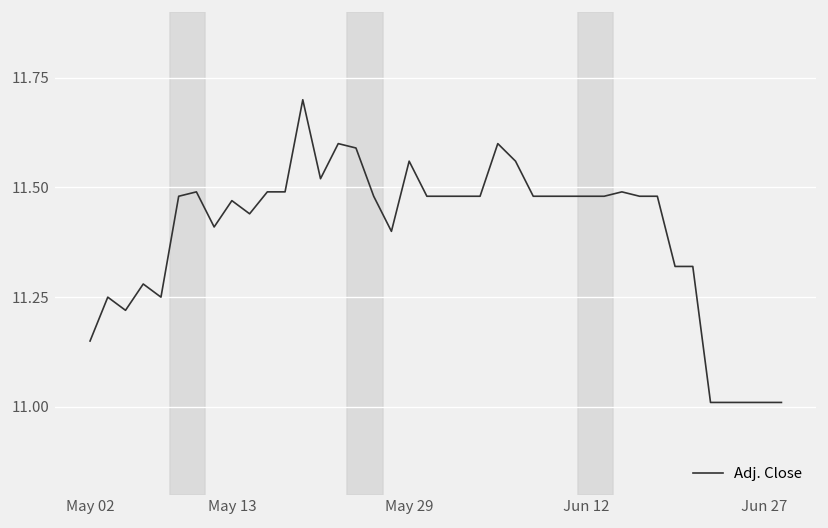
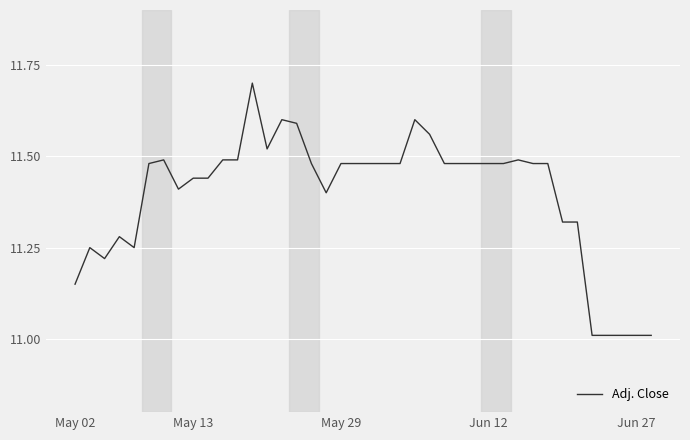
May 13: 11.47 -> 11.44
May 29: 11.56 -> 11.48
